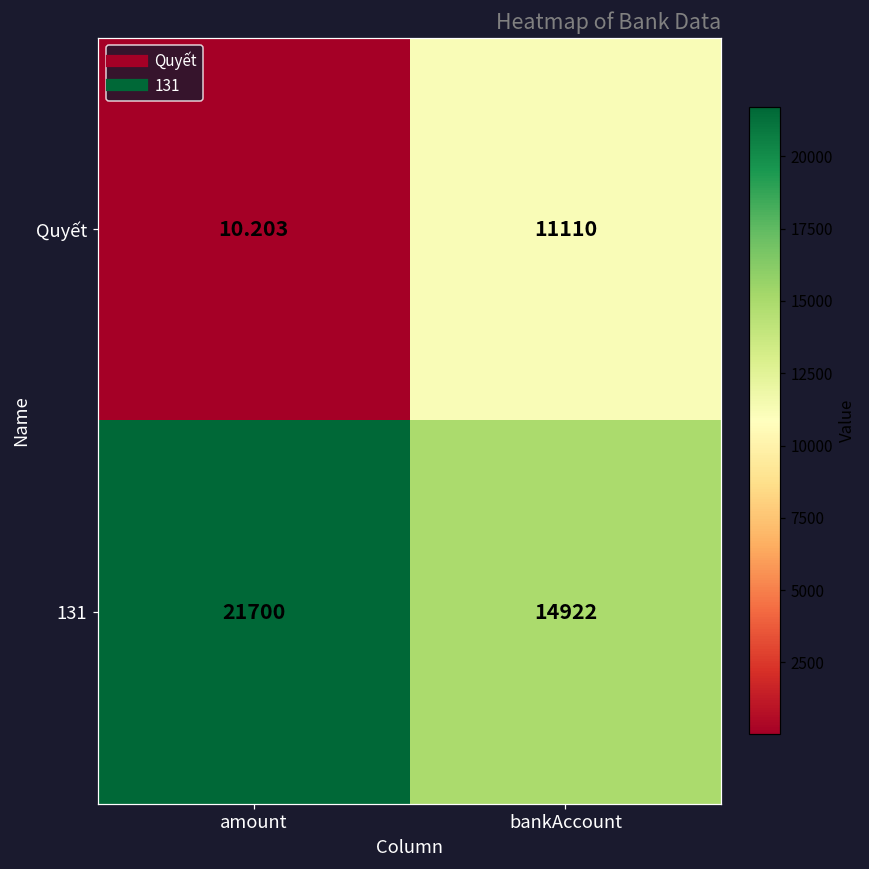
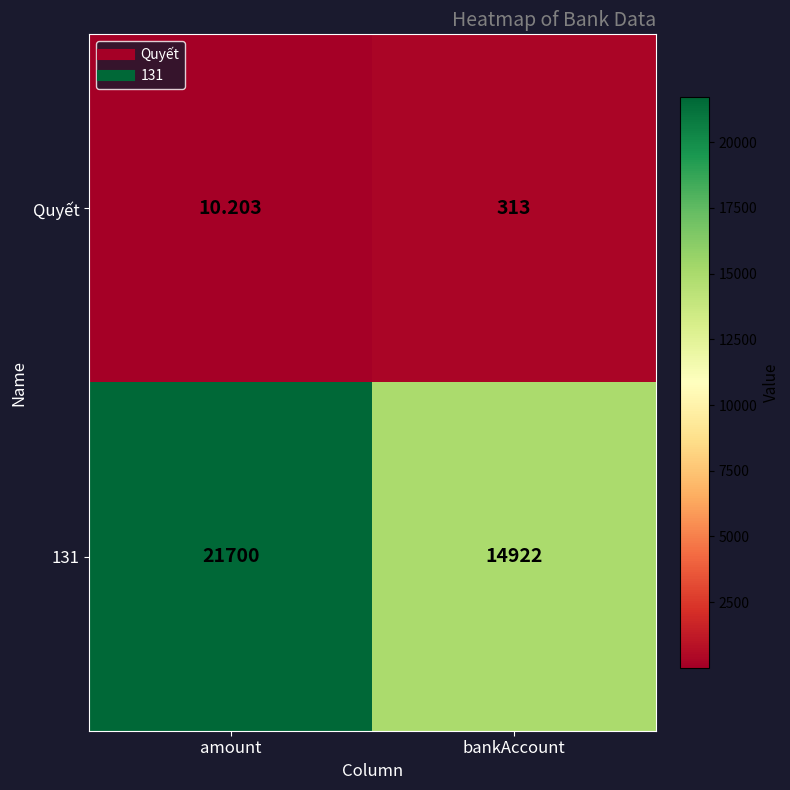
Quyết, bankAccount: 11110 -> 313
